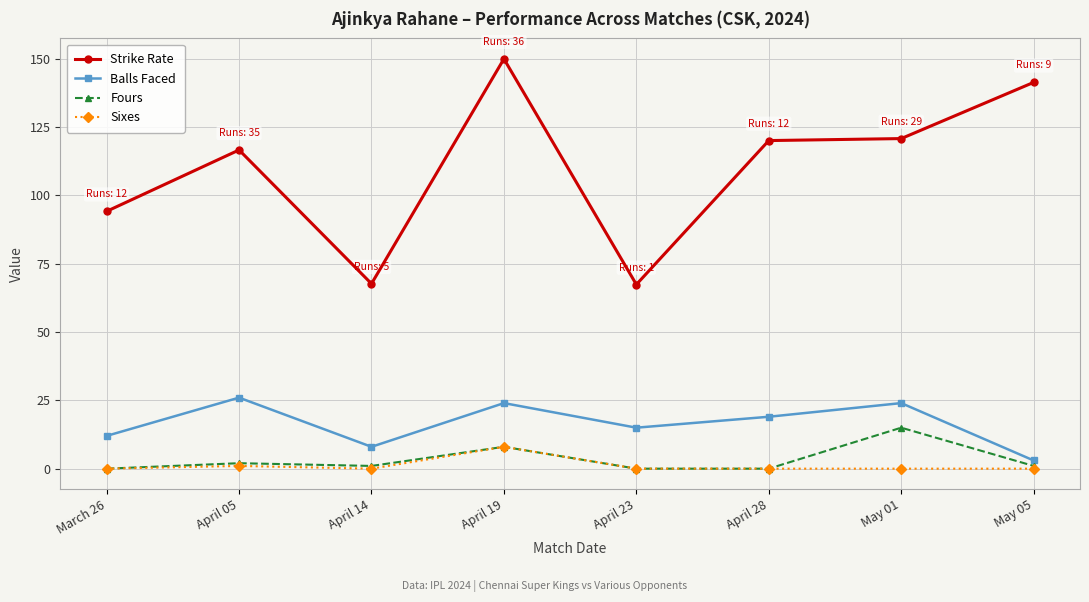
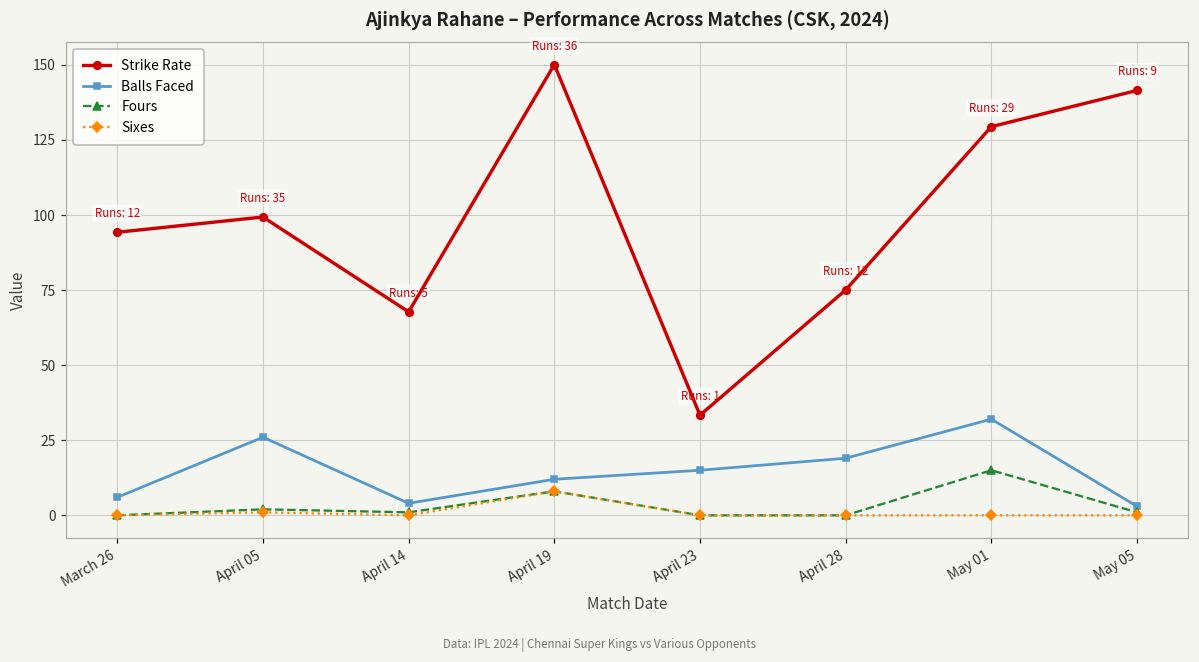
Balls Faced, March 26: 12 -> 6
Strike Rate, April 05: 117 -> 99
Balls Faced, April 14: 8 -> 4
Balls Faced, April 19: 24 -> 12
Strike Rate, April 23: 67 -> 33
Strike Rate, April 28: 120 -> 75
Strike Rate, May 01: 121 -> 129
Balls Faced, May 01: 24 -> 32
